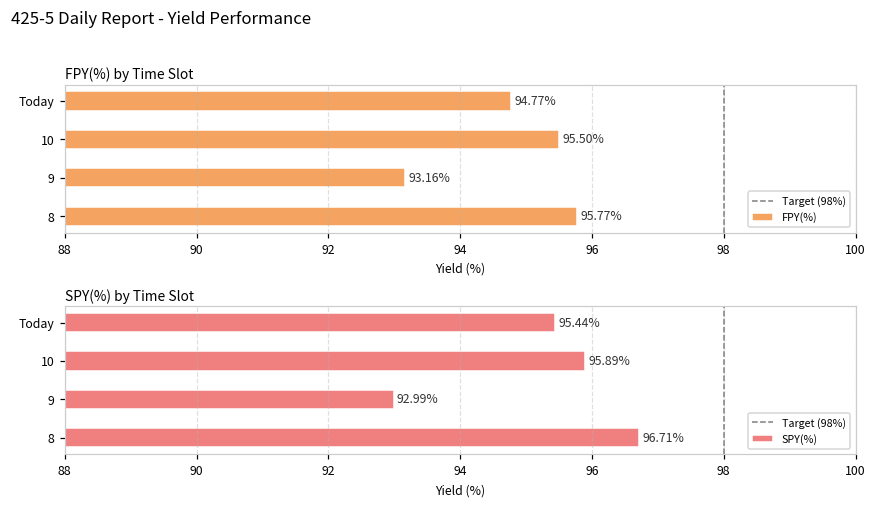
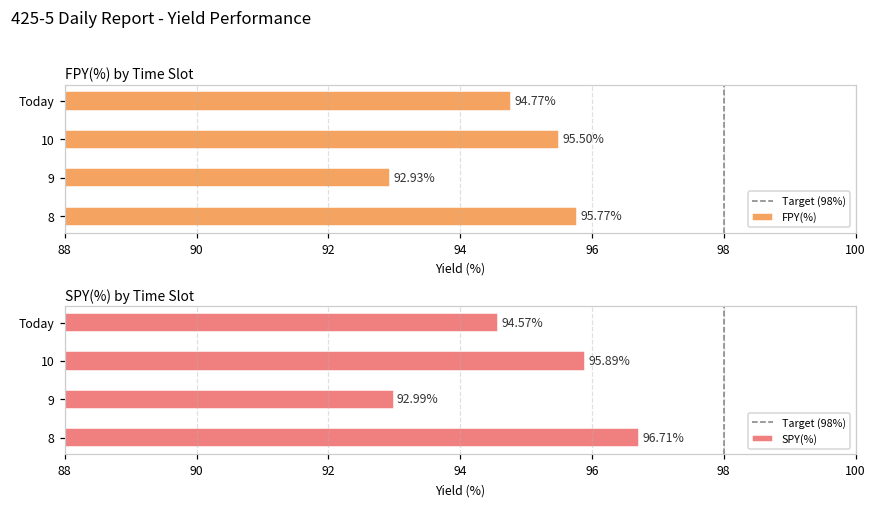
FPY(%) by Time Slot, 9: 93.16% -> 92.93%
SPY(%) by Time Slot, Today: 95.44% -> 94.57%
